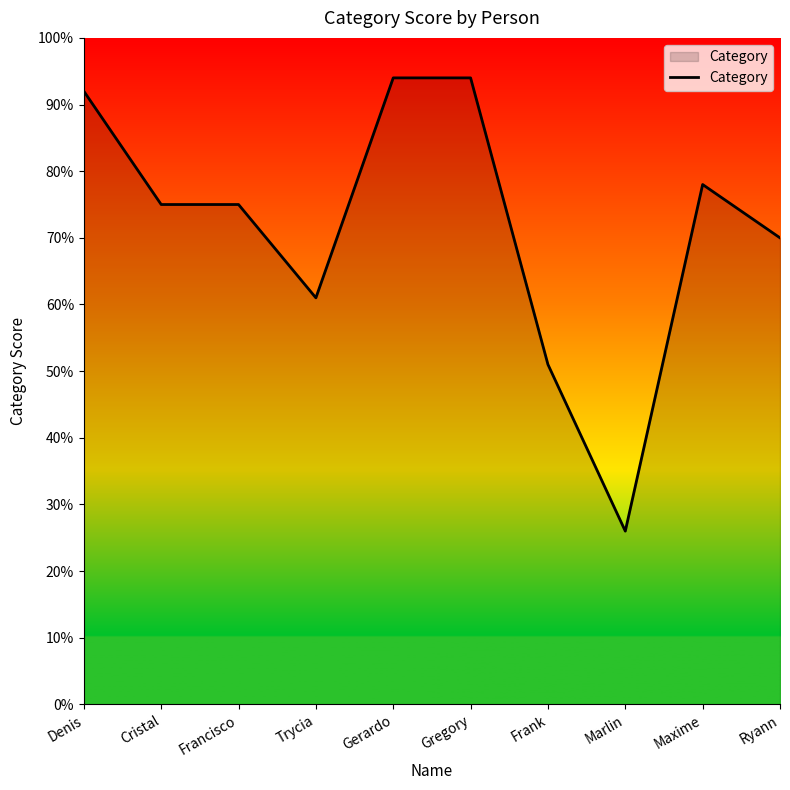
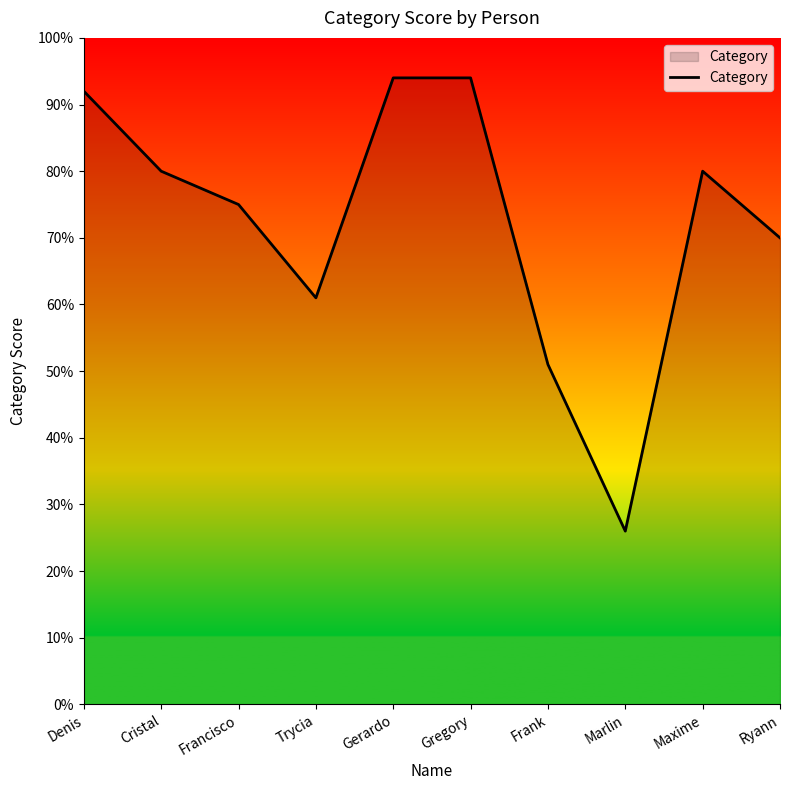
Cristal: 75% -> 80%
Maxime: 78% -> 80%
